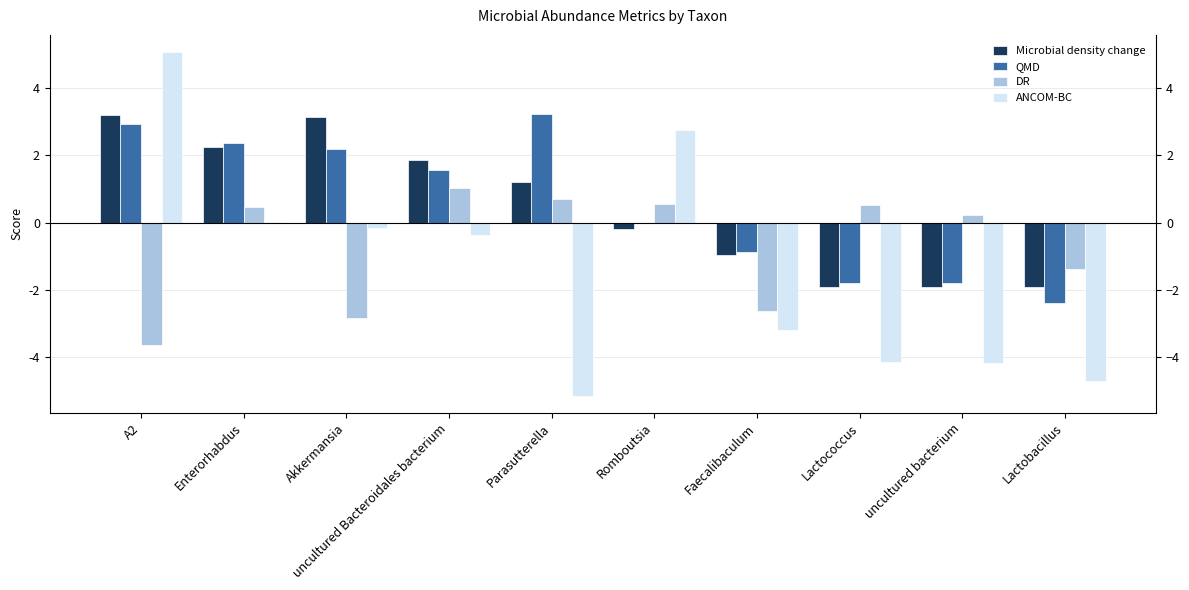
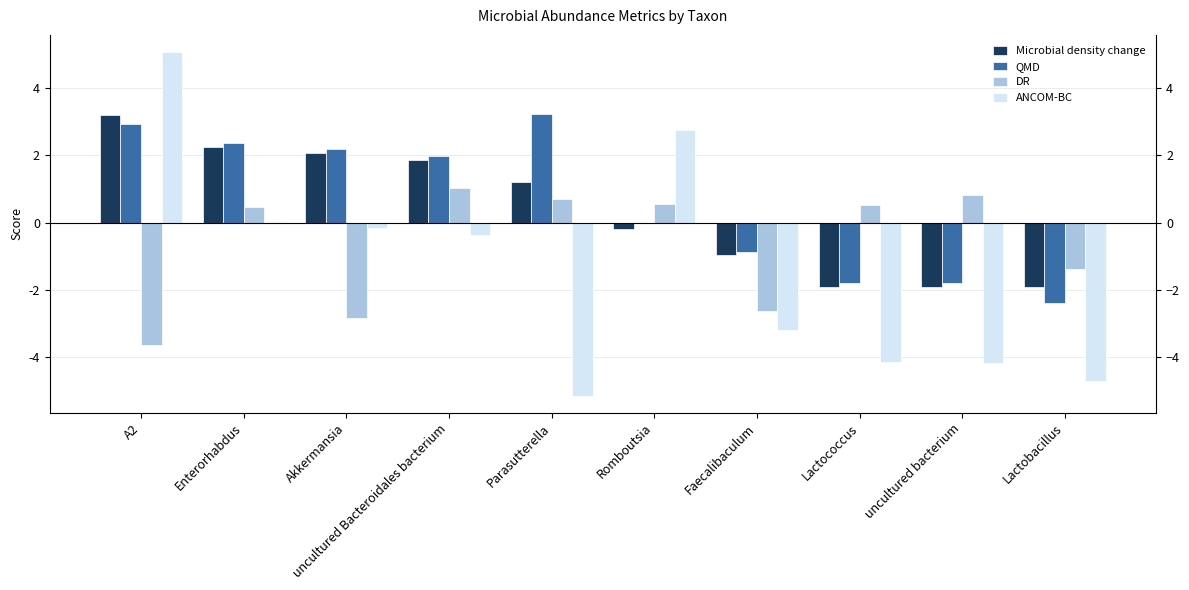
Microbial density change, Akkermansia: 3.1 -> 2.1
QMD, uncultured Bacteroidales bacterium: 1.6 -> 2.0
DR, uncultured bacterium: 0.2 -> 0.8
